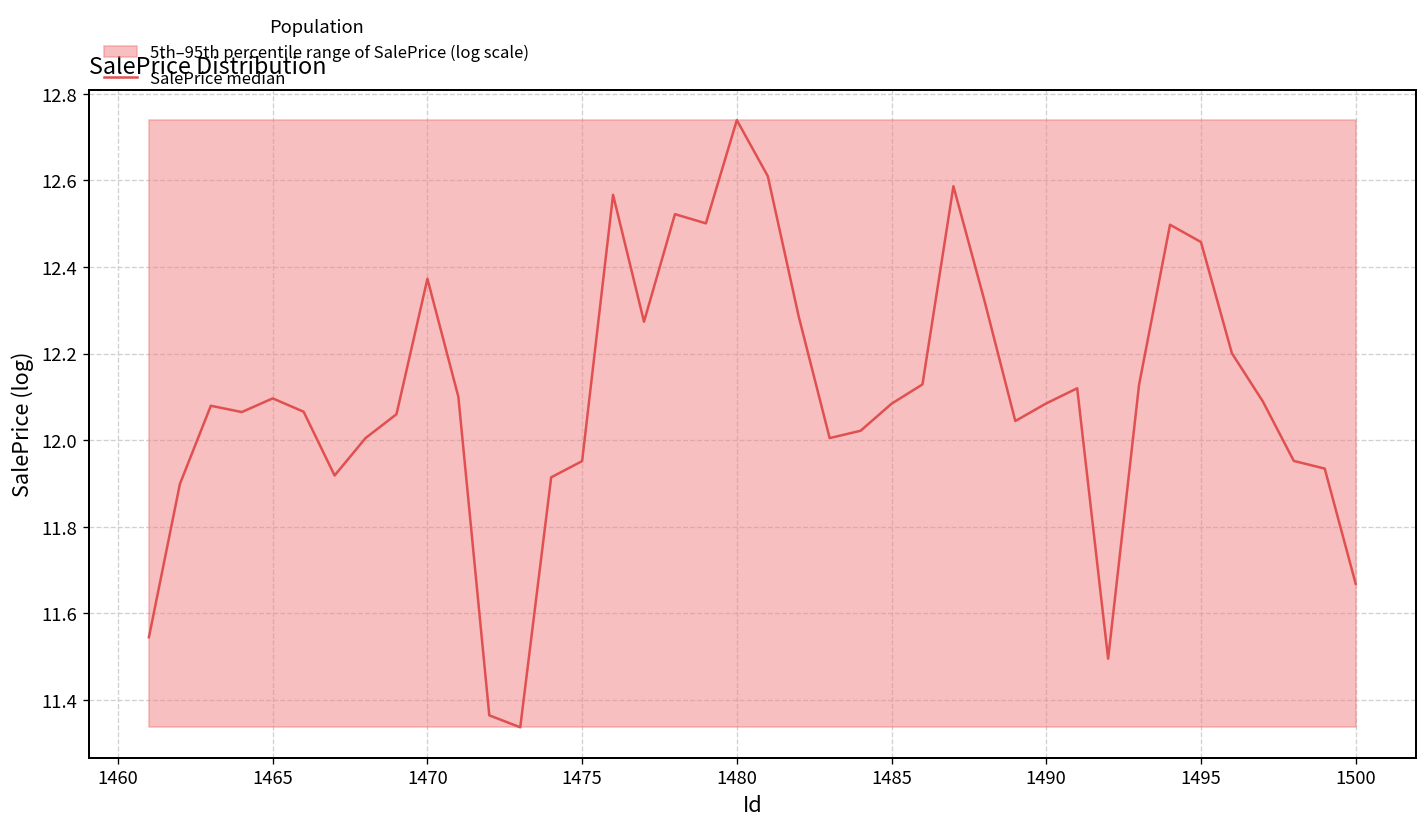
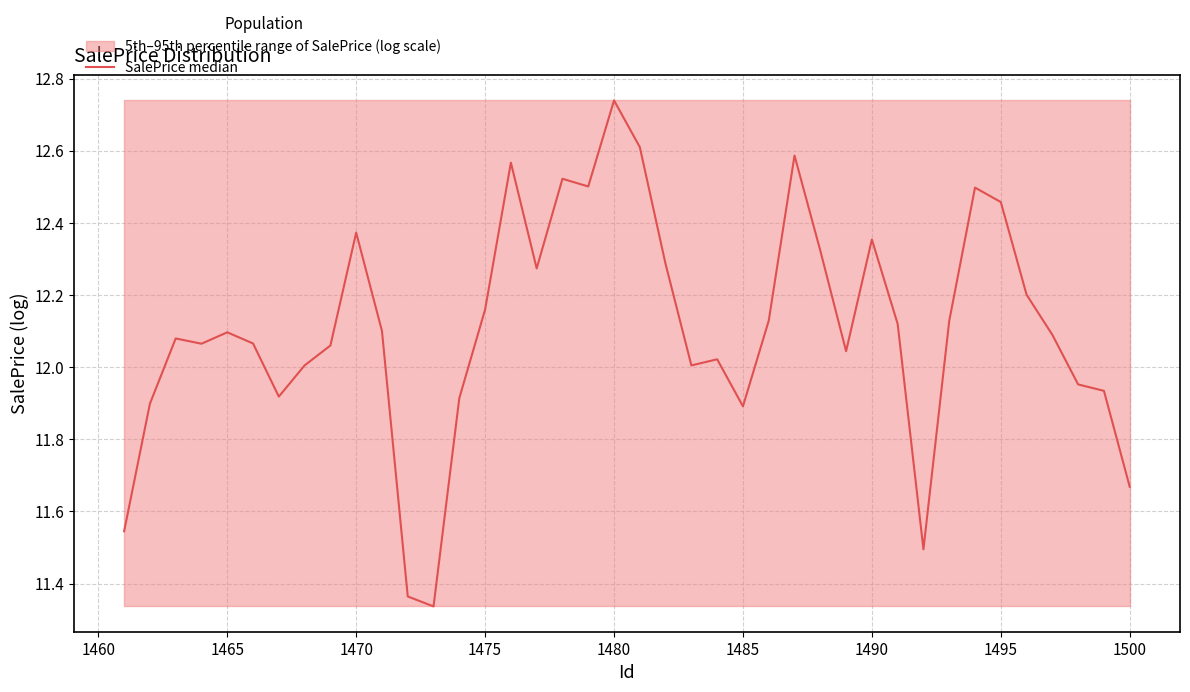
SalePrice median, 1475: 11.95 -> 12.16
SalePrice median, 1485: 12.08 -> 11.89
SalePrice median, 1490: 12.08 -> 12.35
